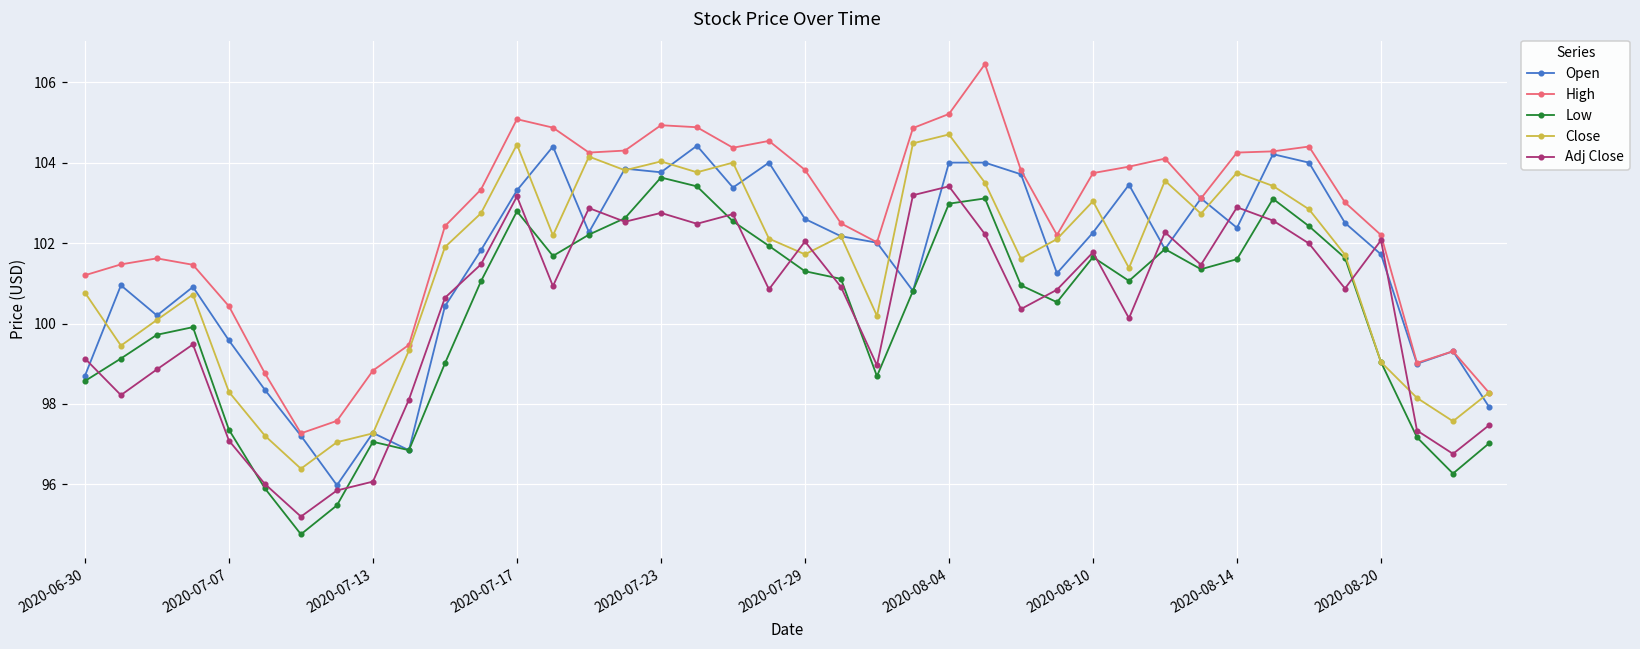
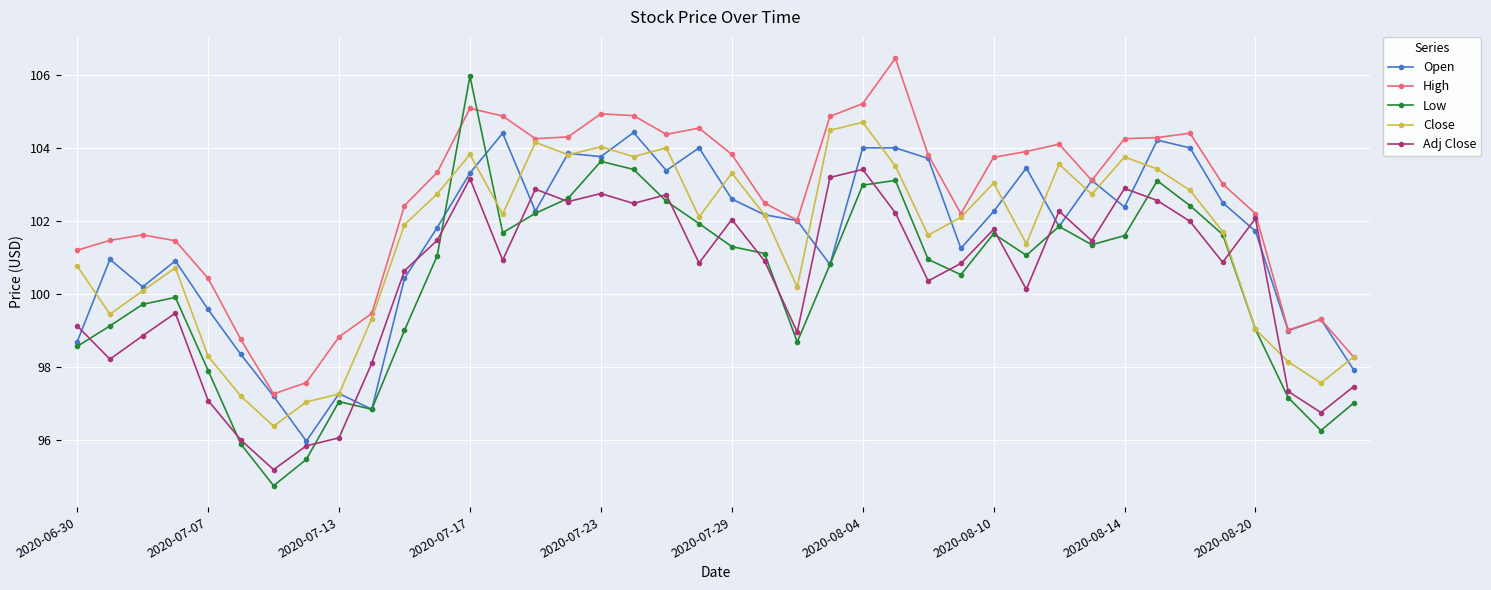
Low, 2020-07-07: 97.4 -> 97.9
Low, 2020-07-17: 102.8 -> 106.0
Close, 2020-07-17: 104.5 -> 103.8
Close, 2020-07-29: 101.7 -> 103.3
